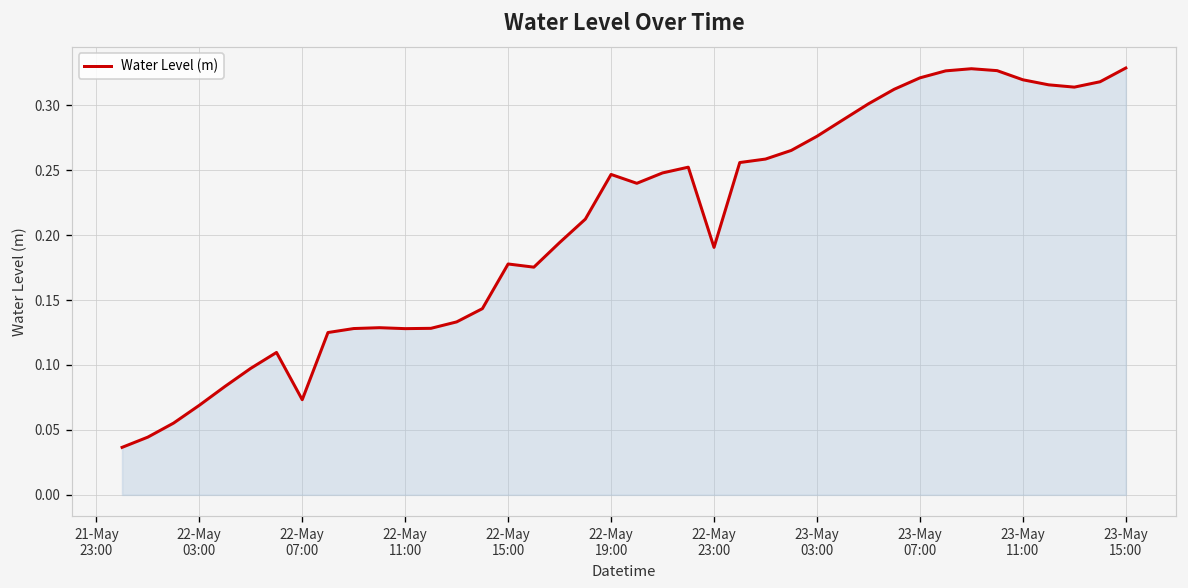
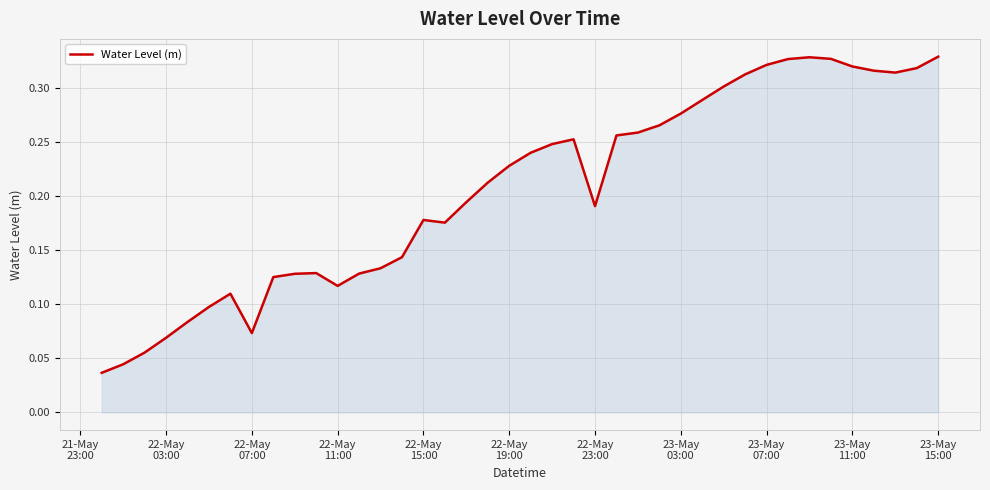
22-May 11:00: 0.128 -> 0.117
22-May 19:00: 0.247 -> 0.228
